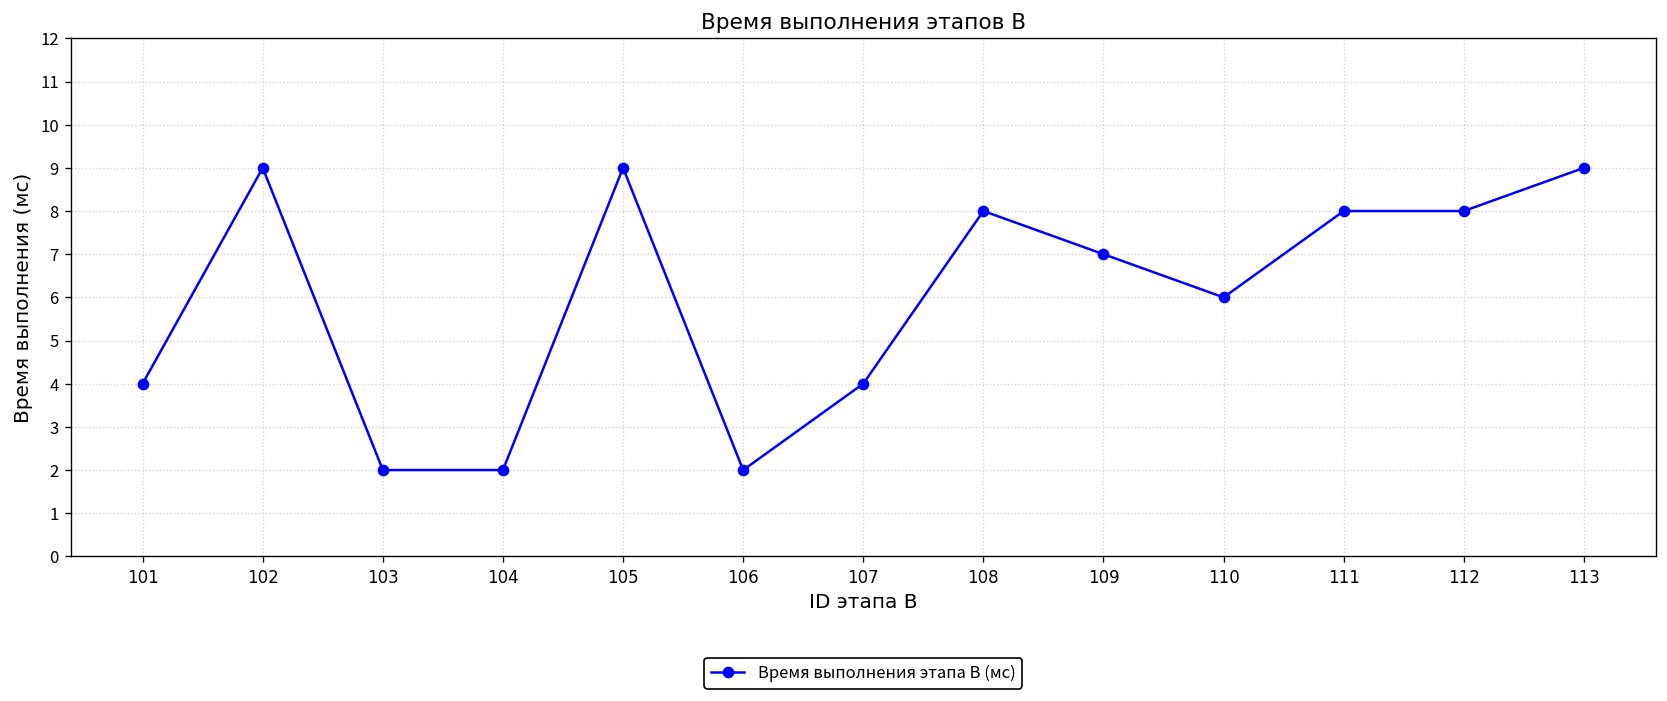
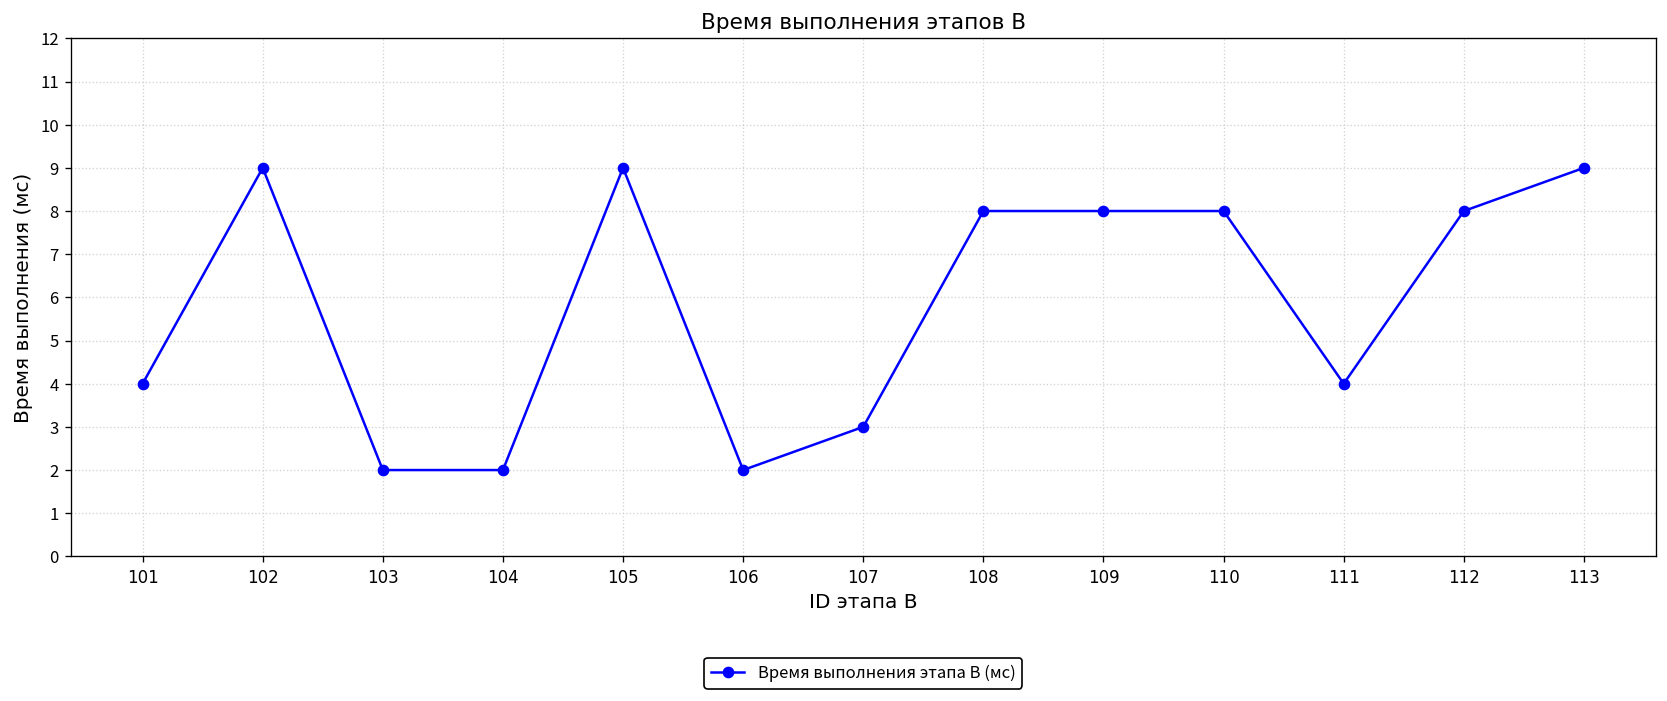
107: 4 -> 3
109: 7 -> 8
110: 6 -> 8
111: 8 -> 4
